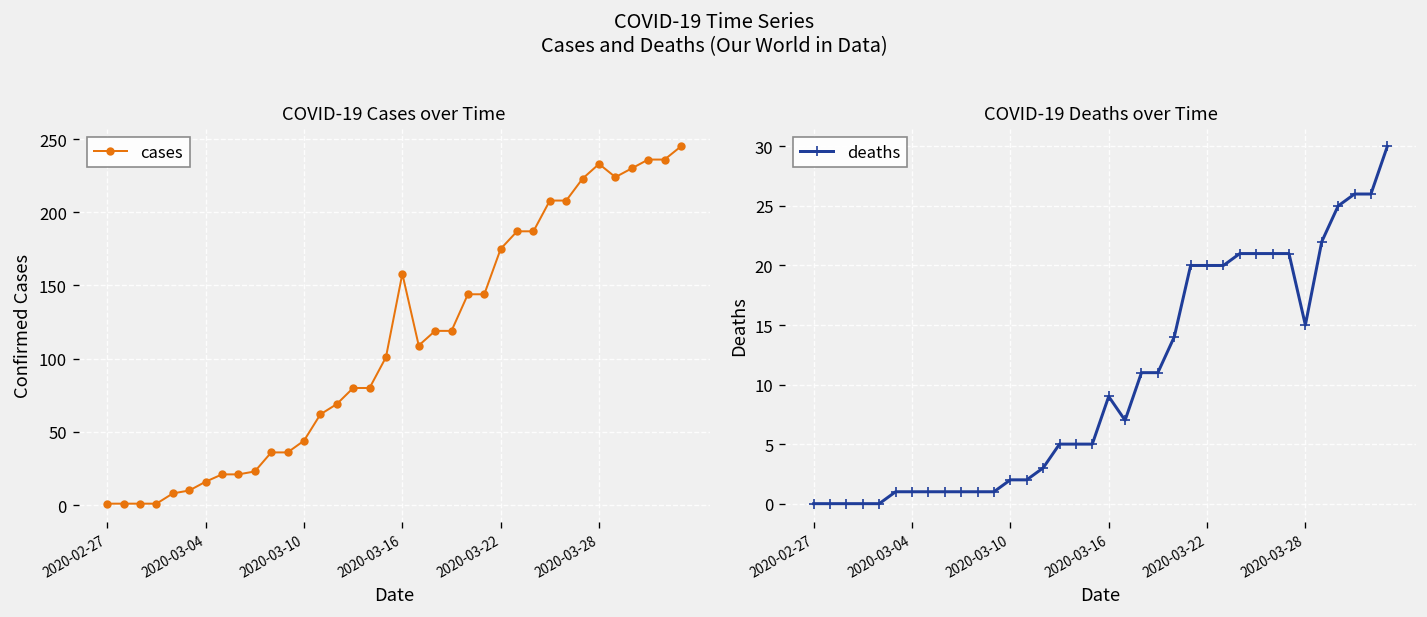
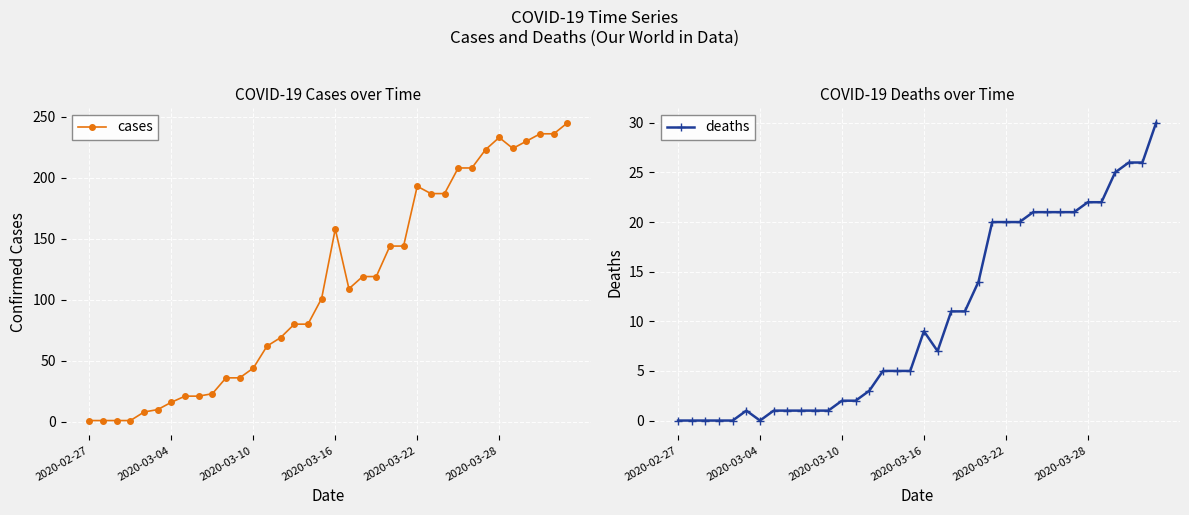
COVID-19 Cases over Time, 2020-03-22: 175 -> 193
COVID-19 Deaths over Time, 2020-03-04: 1 -> 0
COVID-19 Deaths over Time, 2020-03-28: 15 -> 22
